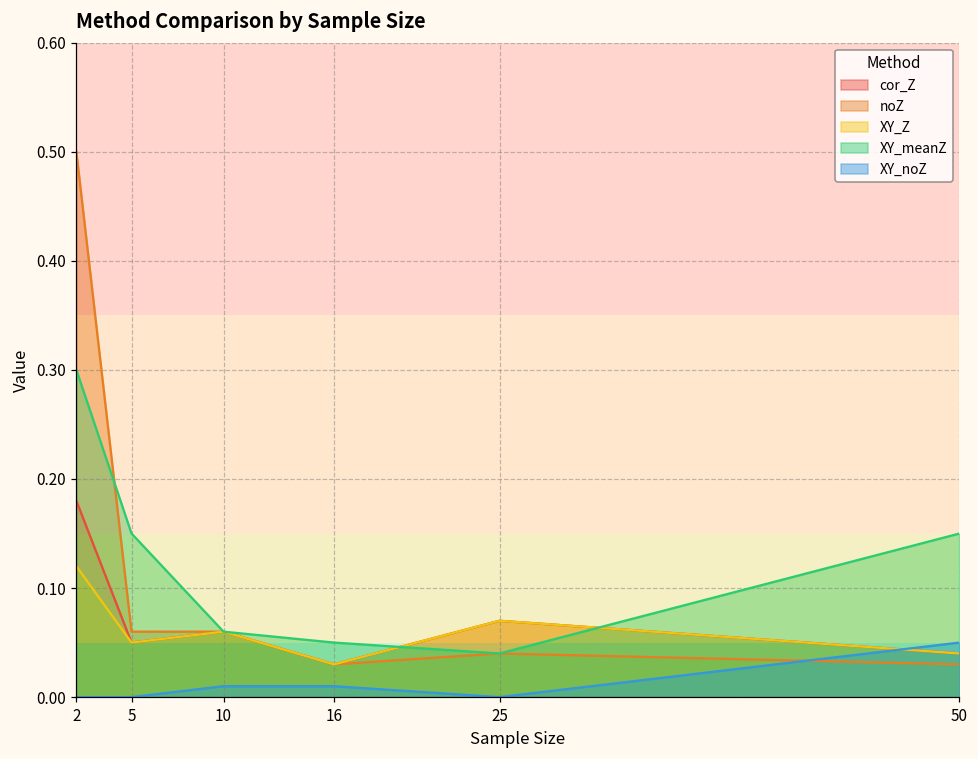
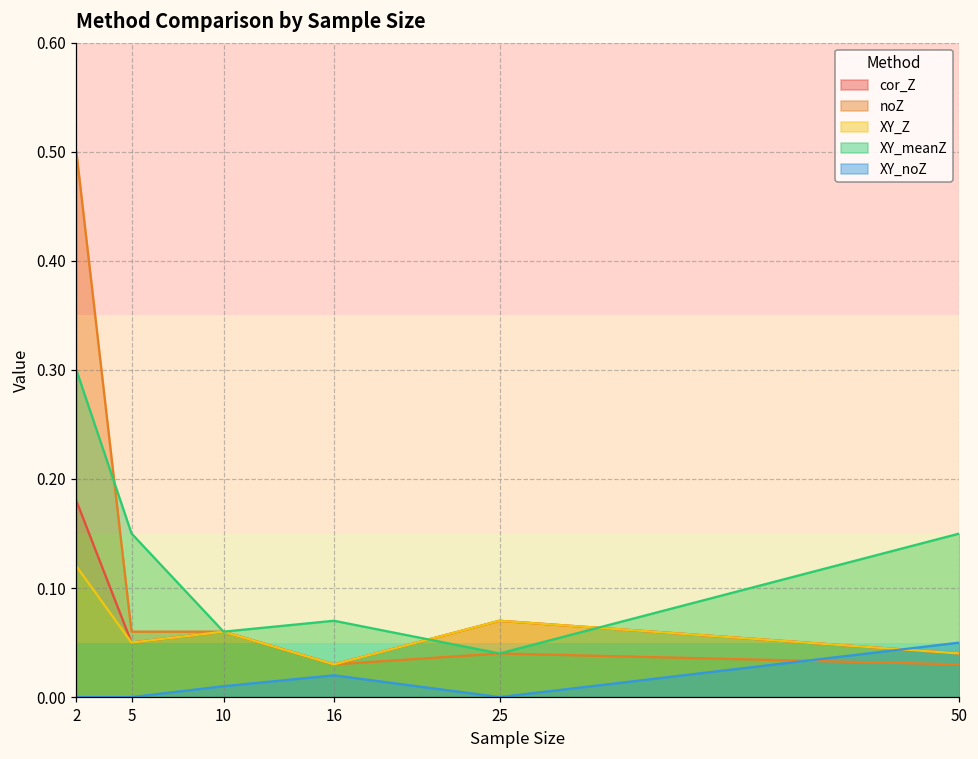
XY_meanZ, 16: 0.05 -> 0.07
XY_noZ, 16: 0.01 -> 0.02
